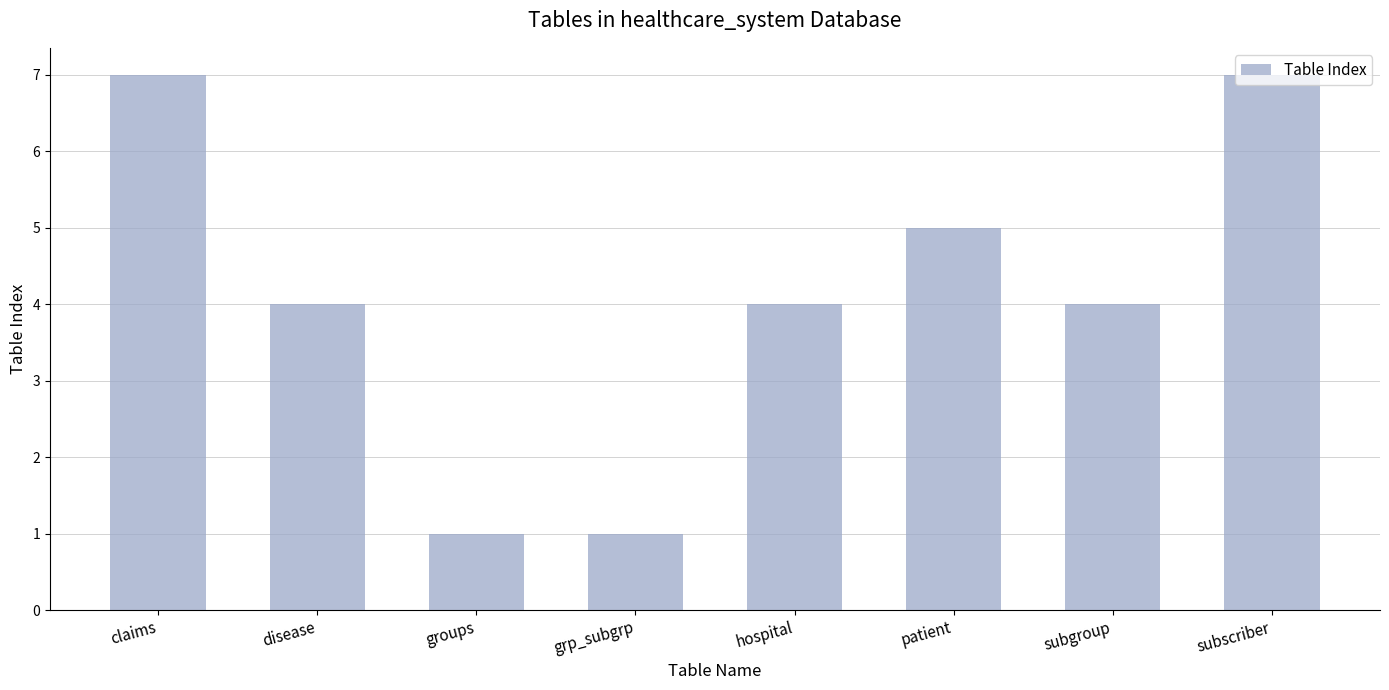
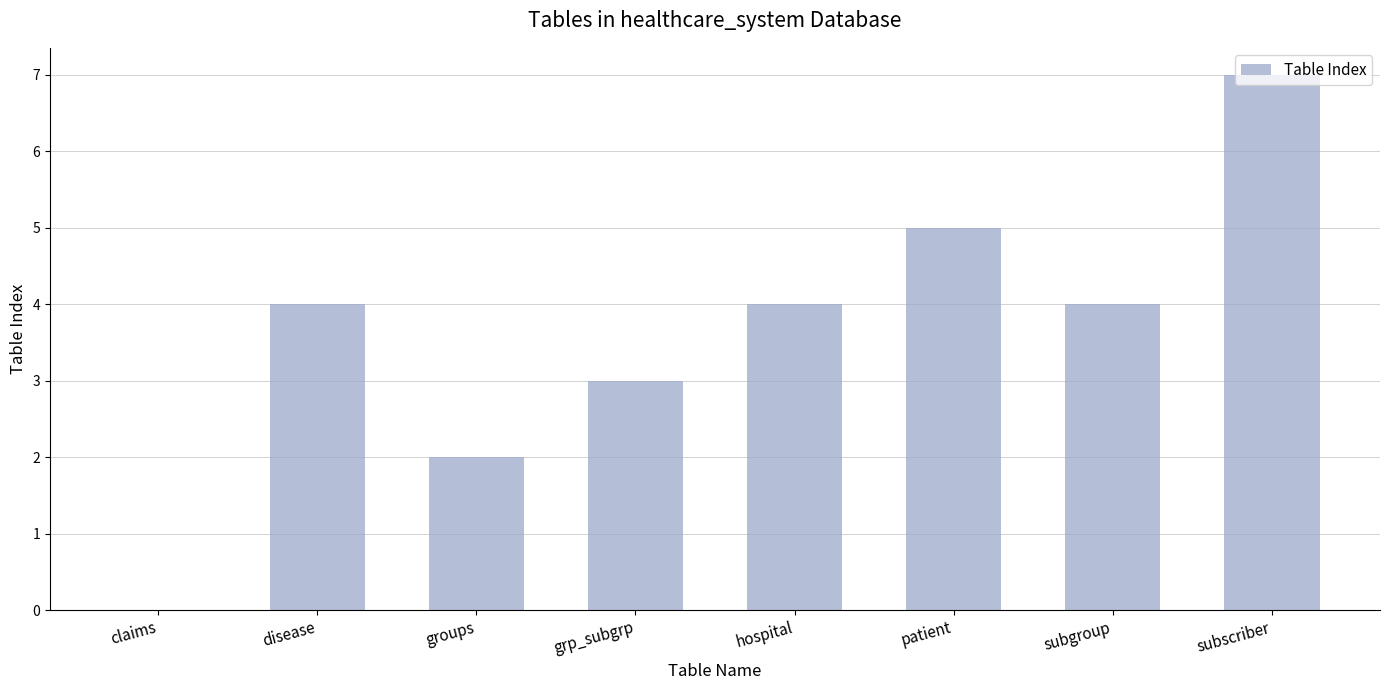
claims: 7 -> 0
groups: 1 -> 2
grp_subgrp: 1 -> 3
